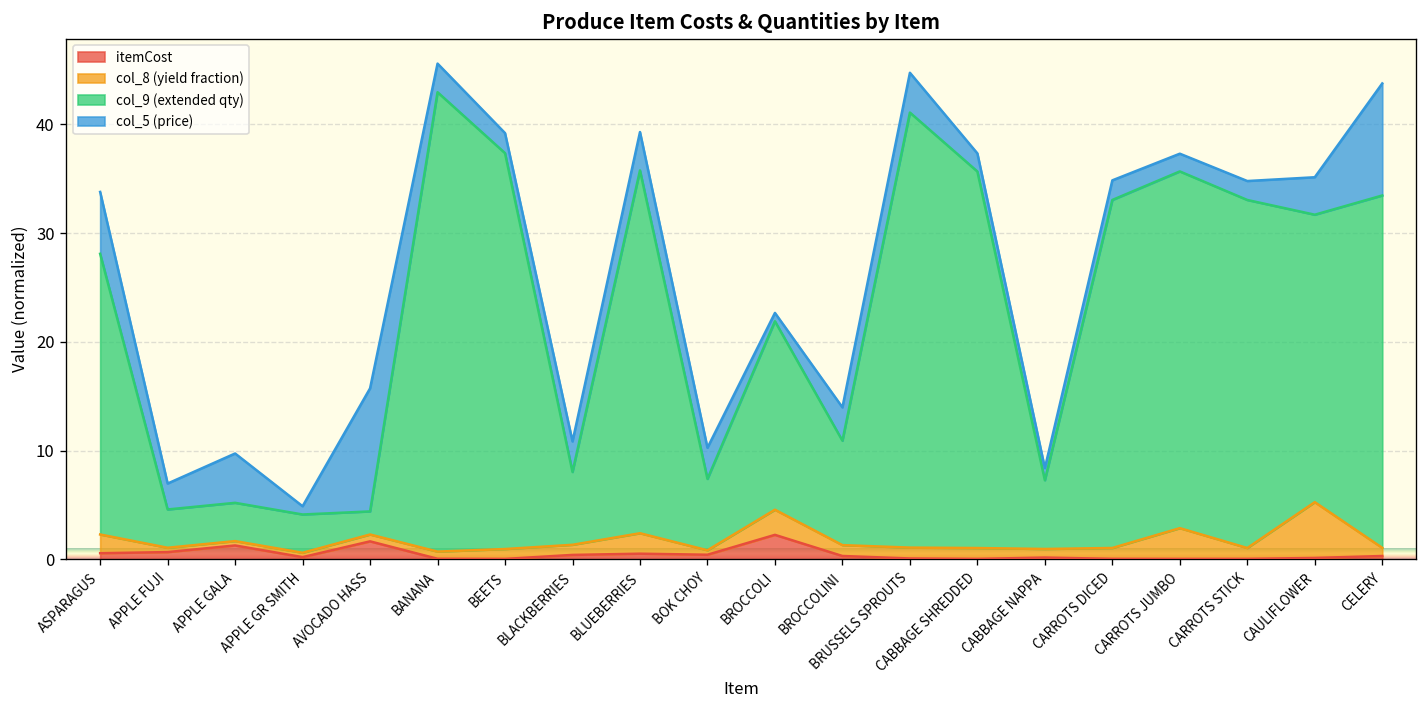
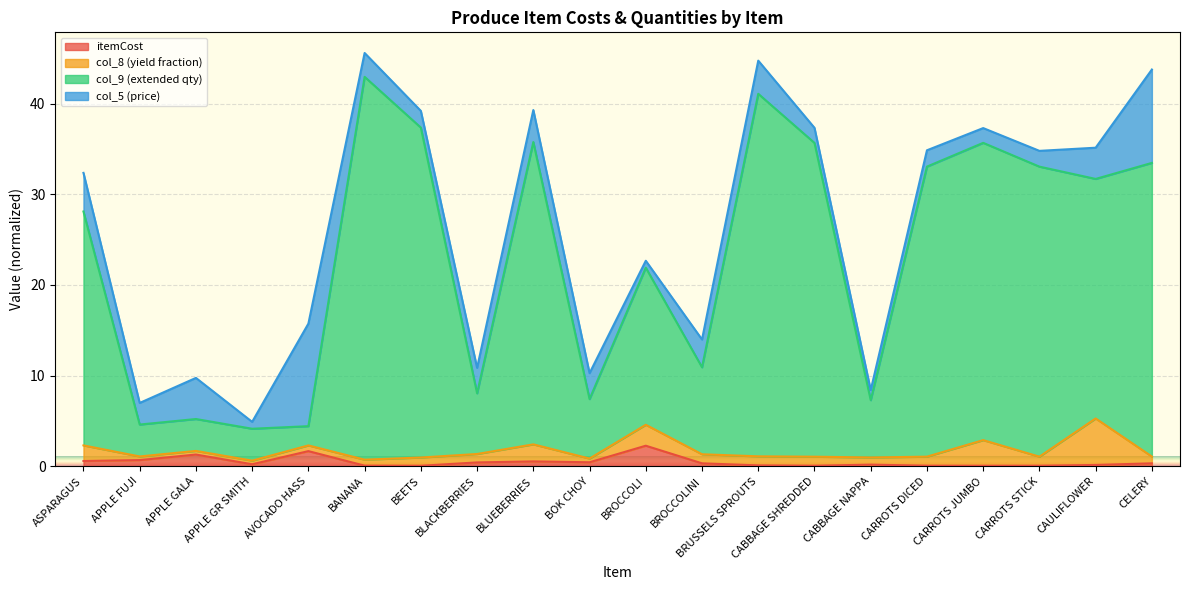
col_5 (price), ASPARAGUS: 6 -> 4
